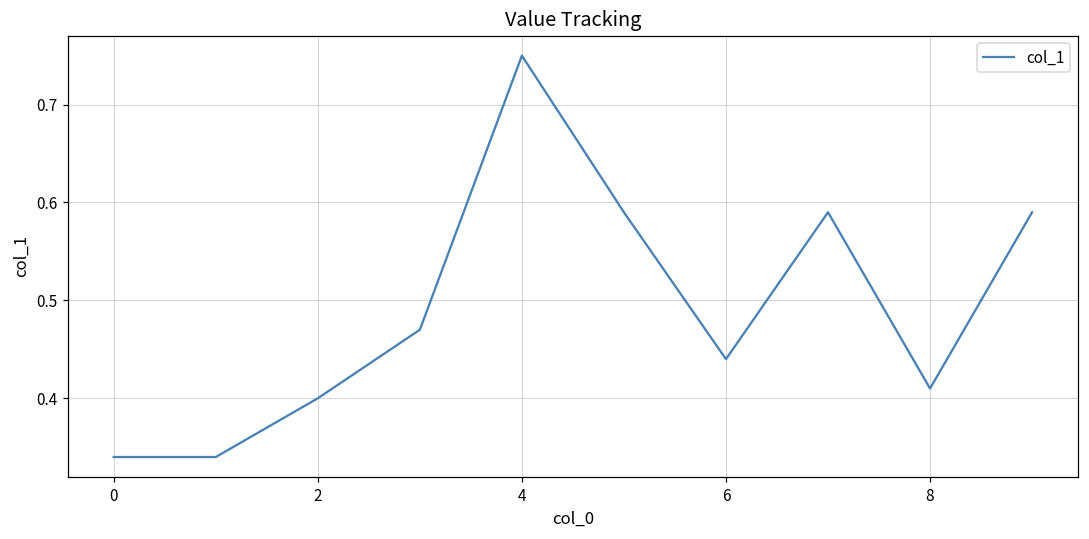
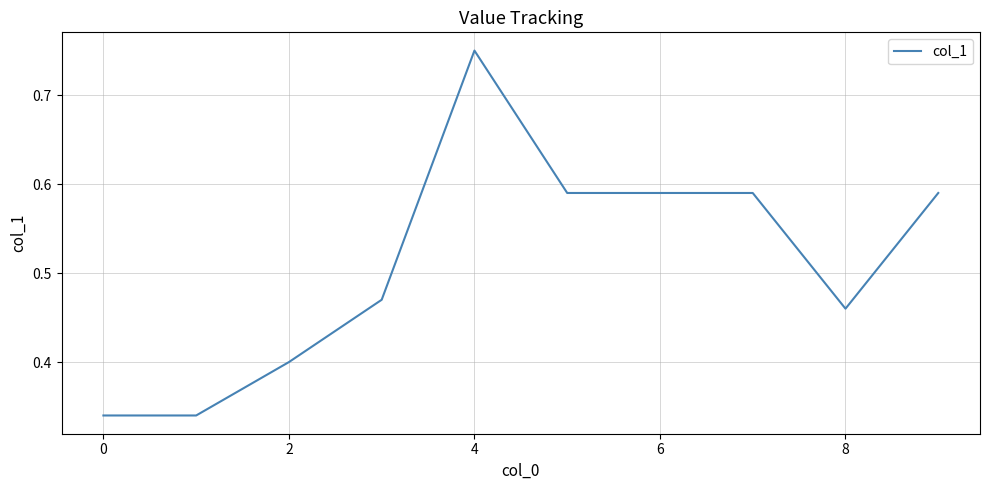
6: 0.44 -> 0.59
8: 0.41 -> 0.46
